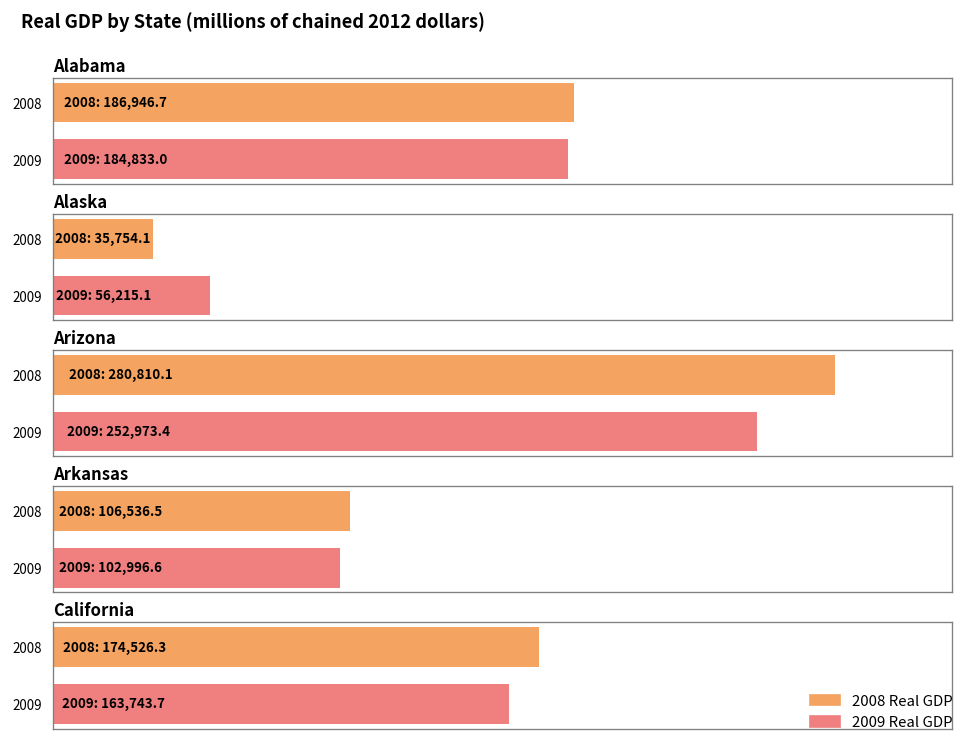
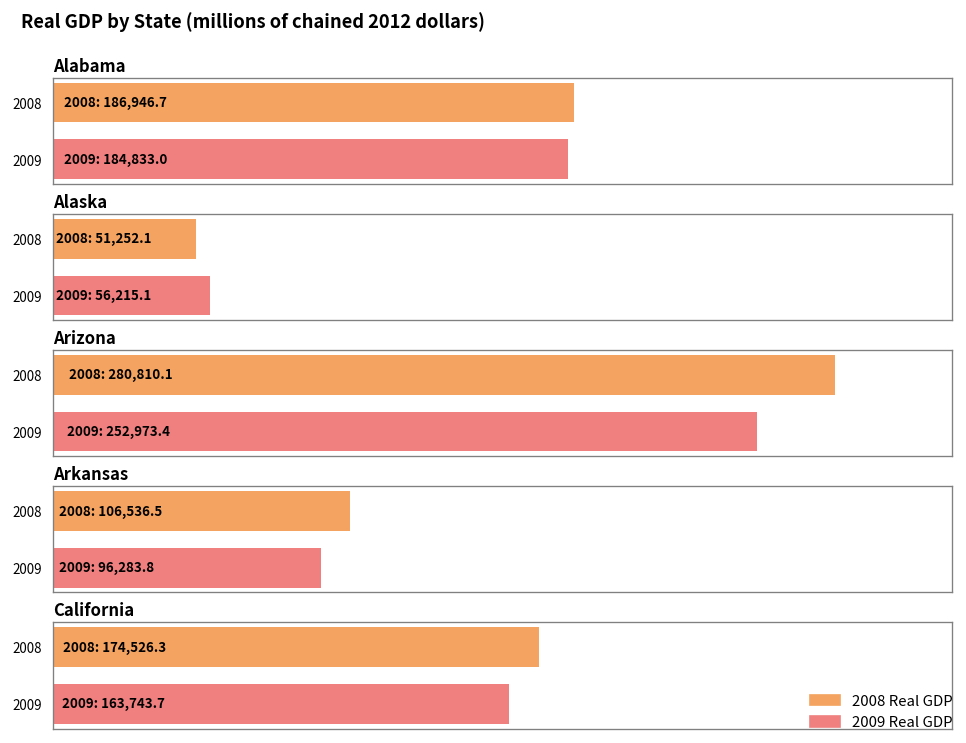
Alaska, 2008: 35,754.1 -> 51,252.1
Arkansas, 2009: 102,996.6 -> 96,283.8
